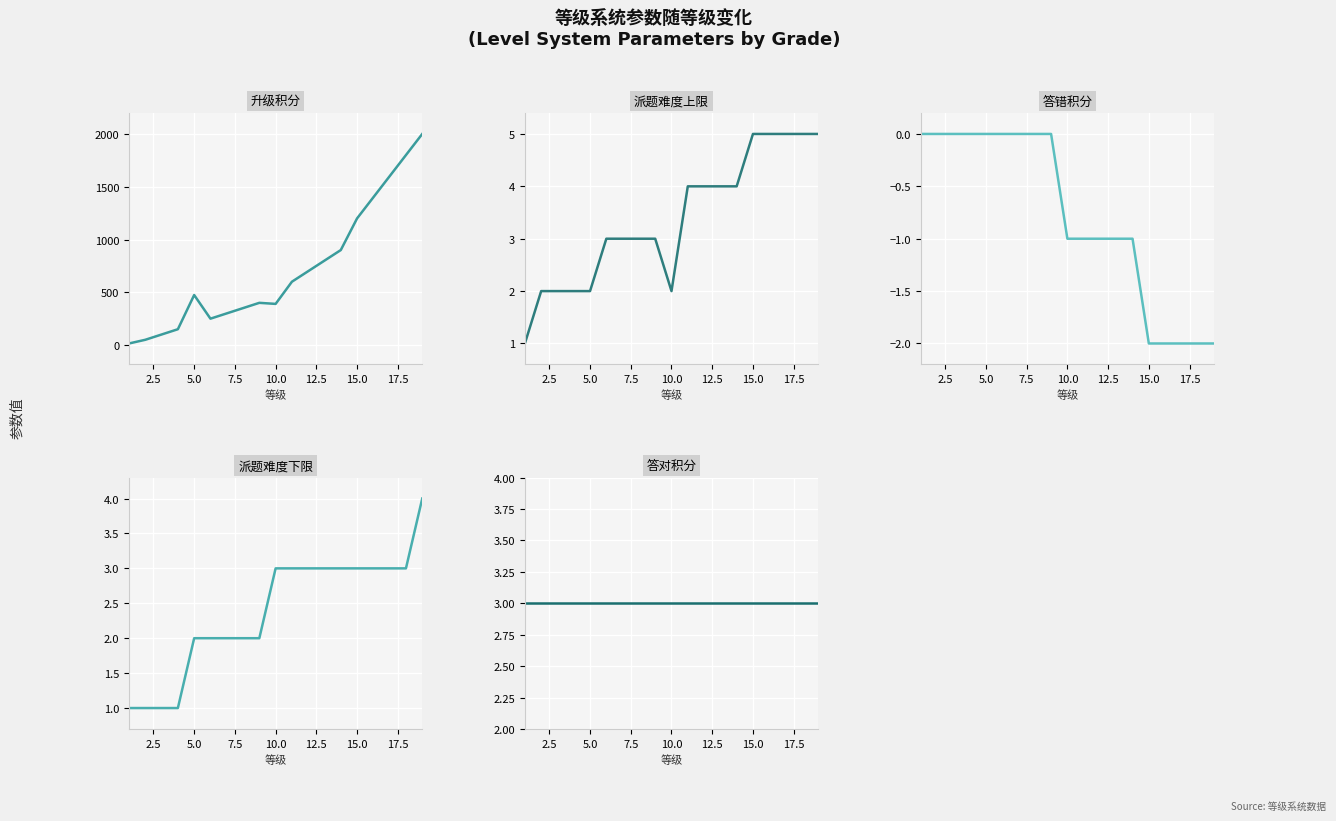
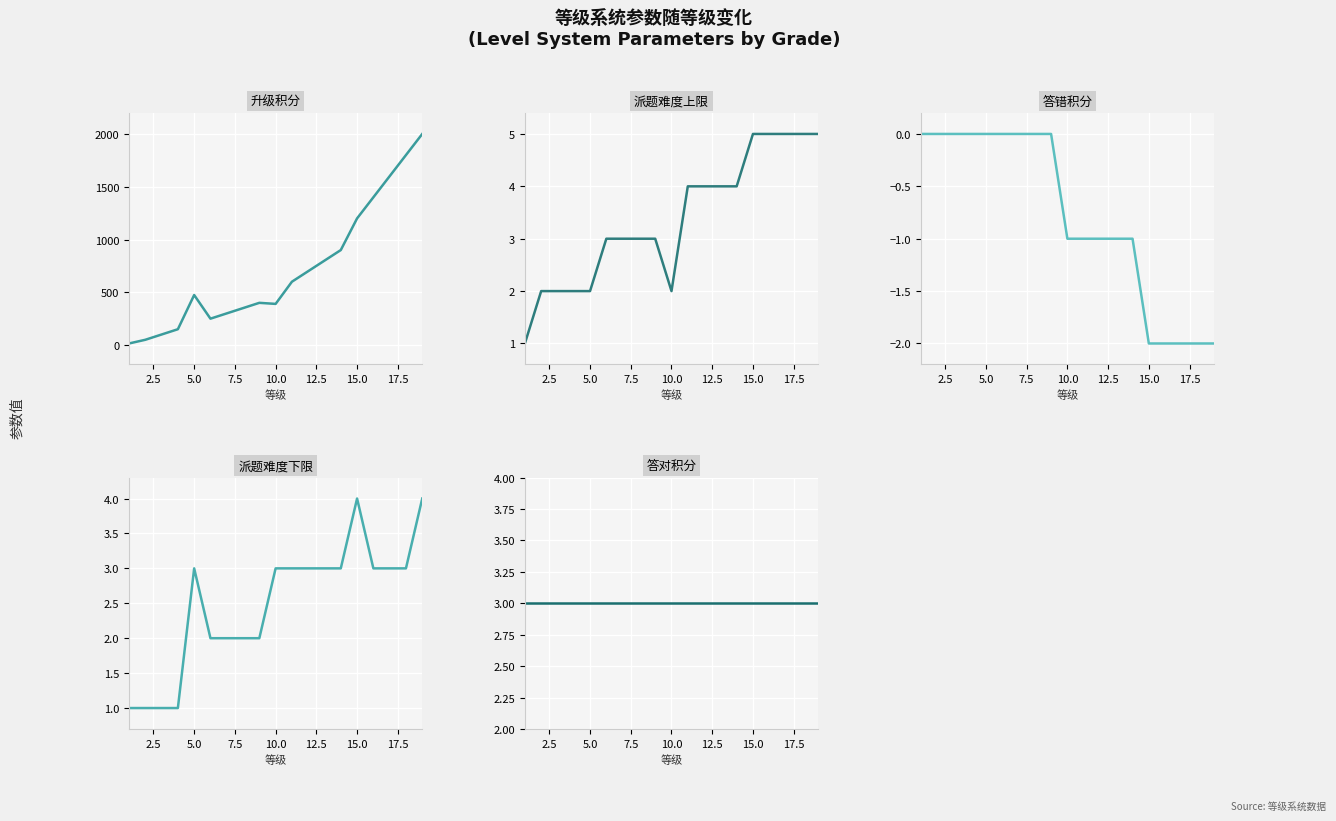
派题难度下限, 5.0: 2 -> 3
派题难度下限, 15.0: 3 -> 4
